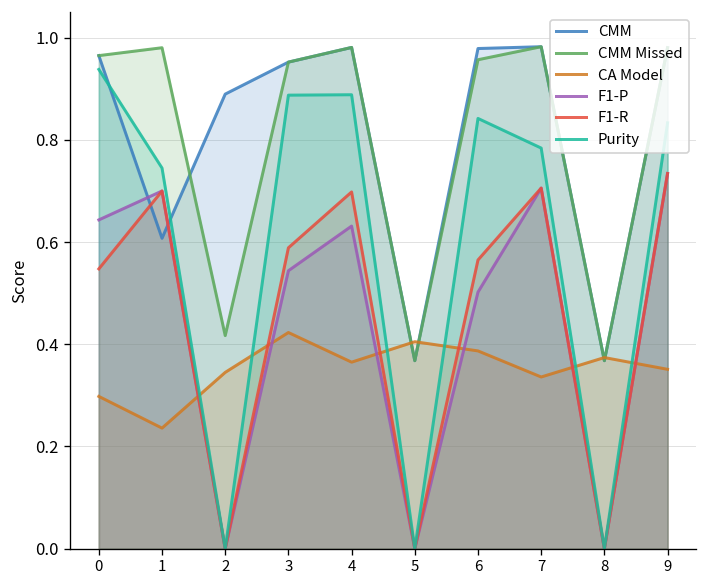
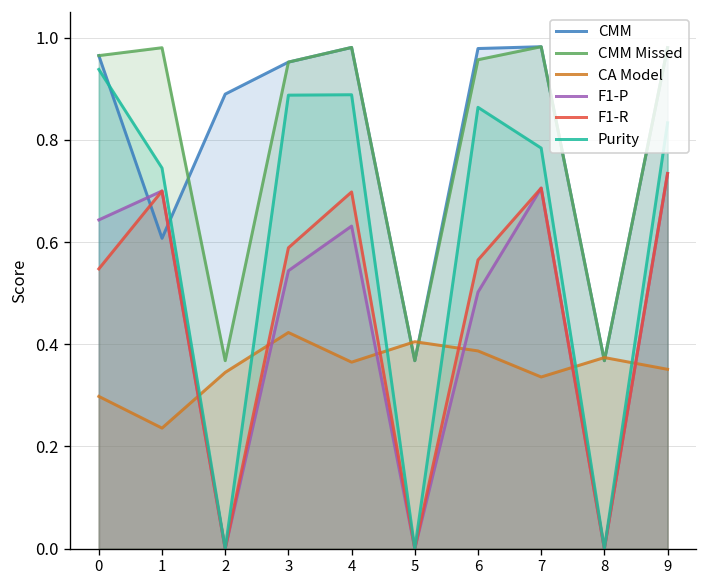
CMM Missed, 2: 0.42 -> 0.37
Purity, 6: 0.84 -> 0.86
